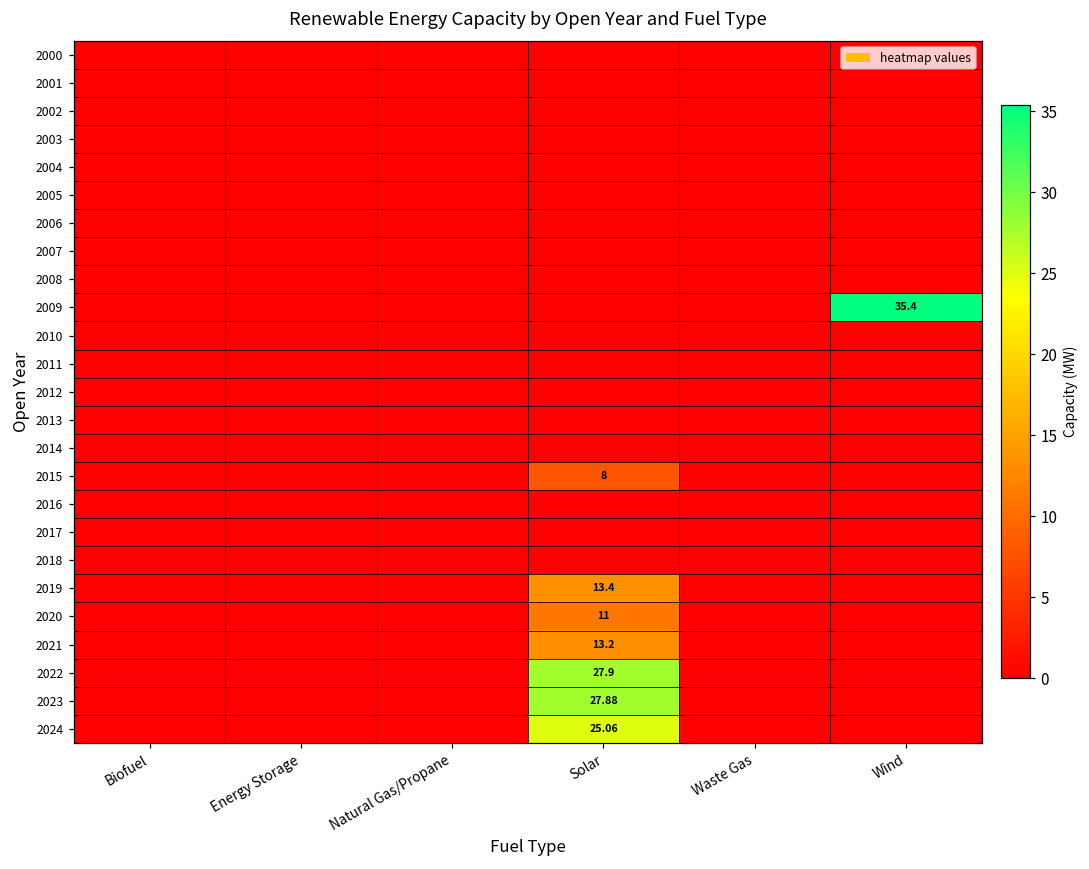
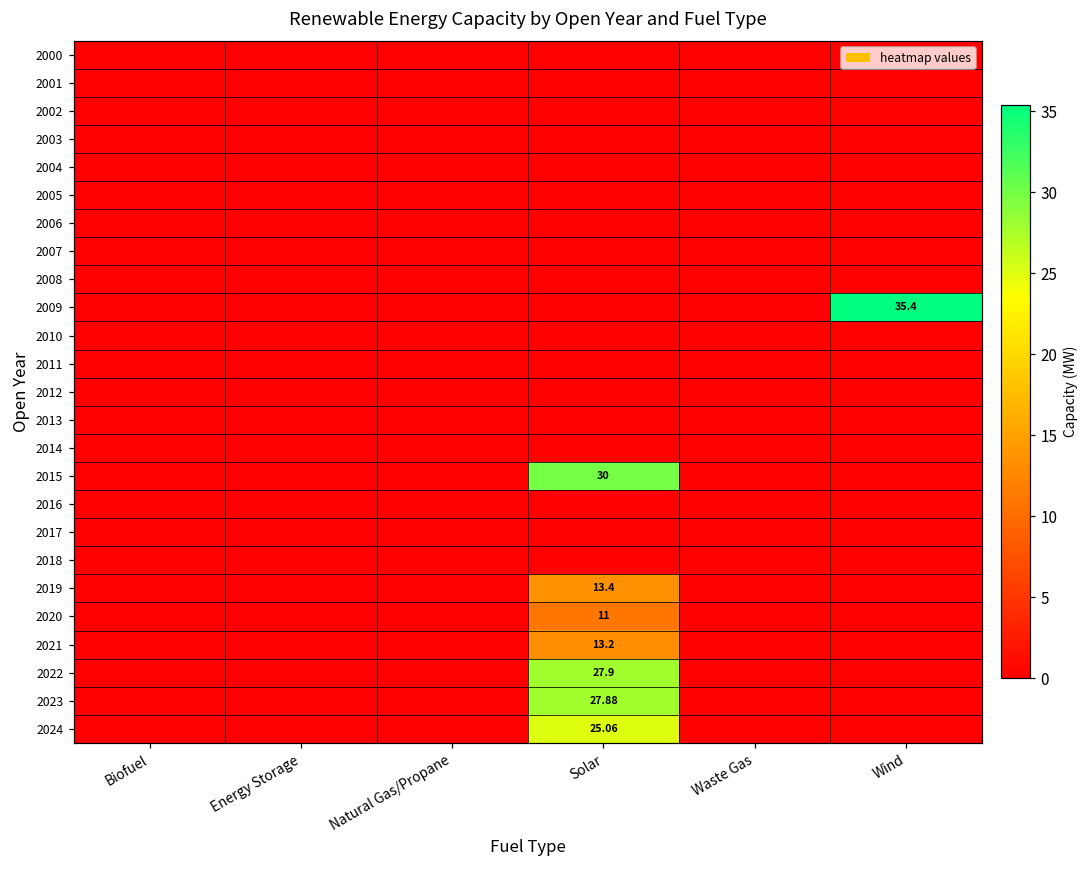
2015, Solar: 8 -> 30
